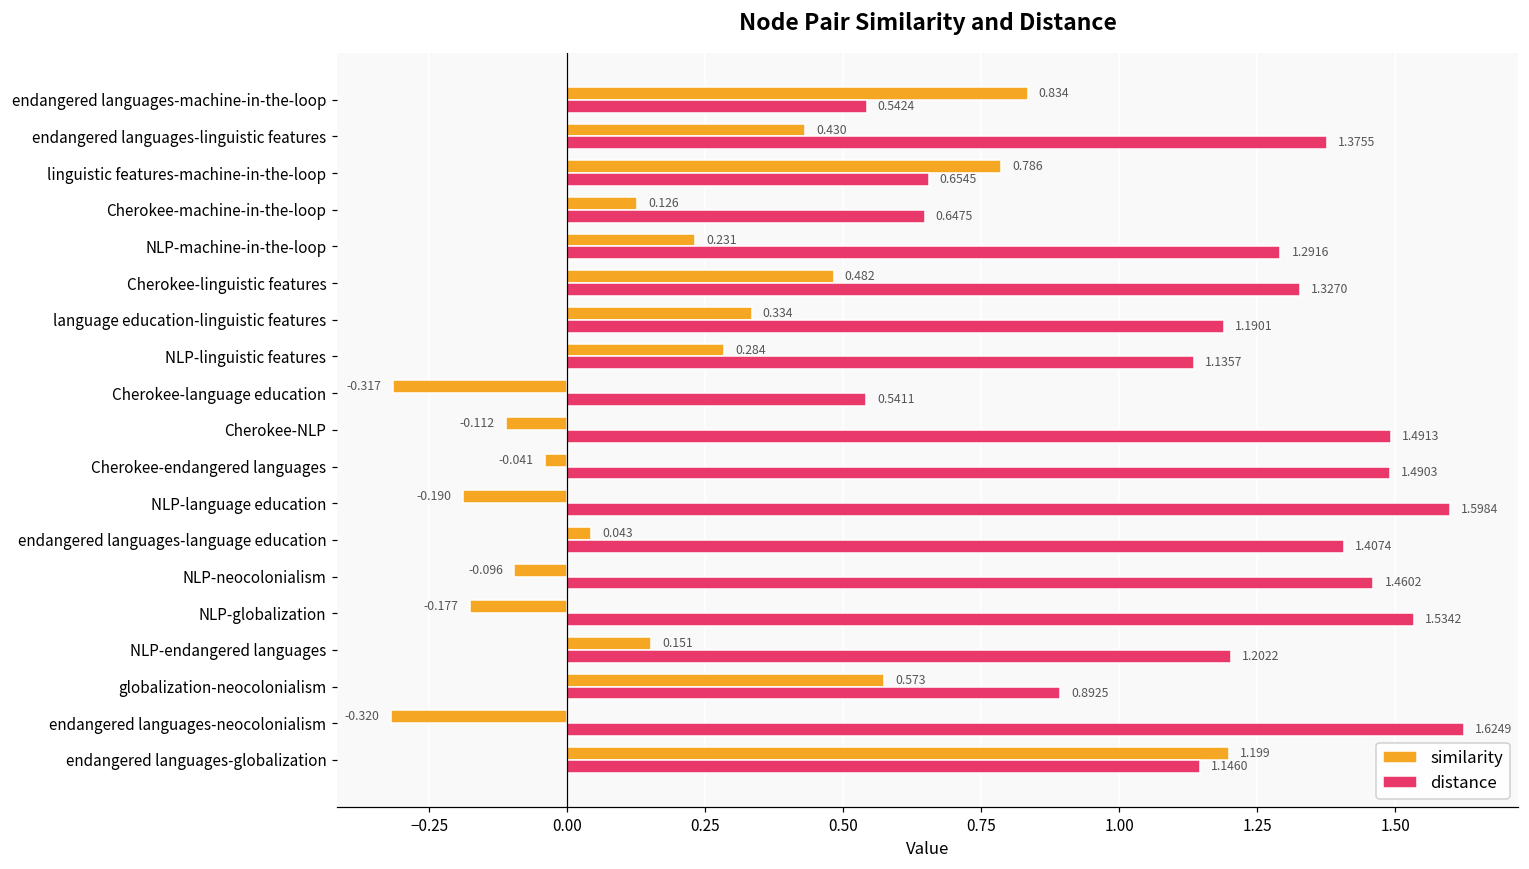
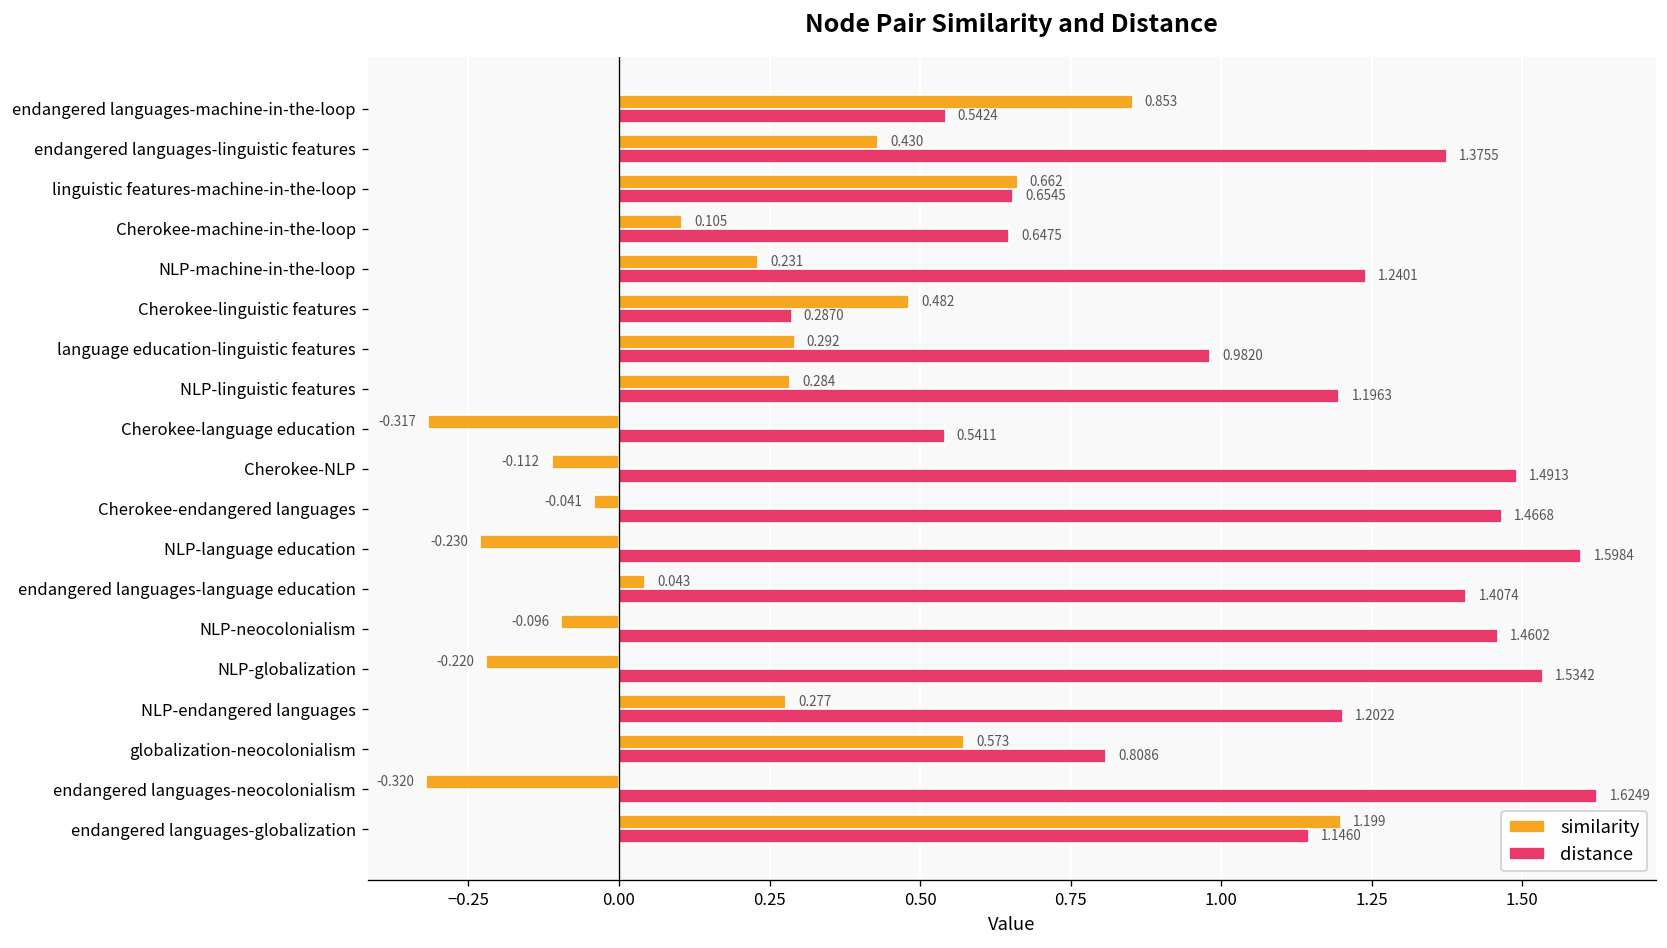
similarity, endangered languages-machine-in-the-loop: 0.834 -> 0.853
similarity, linguistic features-machine-in-the-loop: 0.786 -> 0.662
similarity, Cherokee-machine-in-the-loop: 0.126 -> 0.105
distance, NLP-machine-in-the-loop: 1.2916 -> 1.2401
distance, Cherokee-linguistic features: 1.3270 -> 0.2870
similarity, language education-linguistic features: 0.334 -> 0.292
distance, language education-linguistic features: 1.1901 -> 0.9820
distance, NLP-linguistic features: 1.1357 -> 1.1963
distance, Cherokee-endangered languages: 1.4903 -> 1.4668
similarity, NLP-language education: -0.190 -> -0.230
similarity, NLP-globalization: -0.177 -> -0.220
similarity, NLP-endangered languages: 0.151 -> 0.277
distance, globalization-neocolonialism: 0.8925 -> 0.8086
